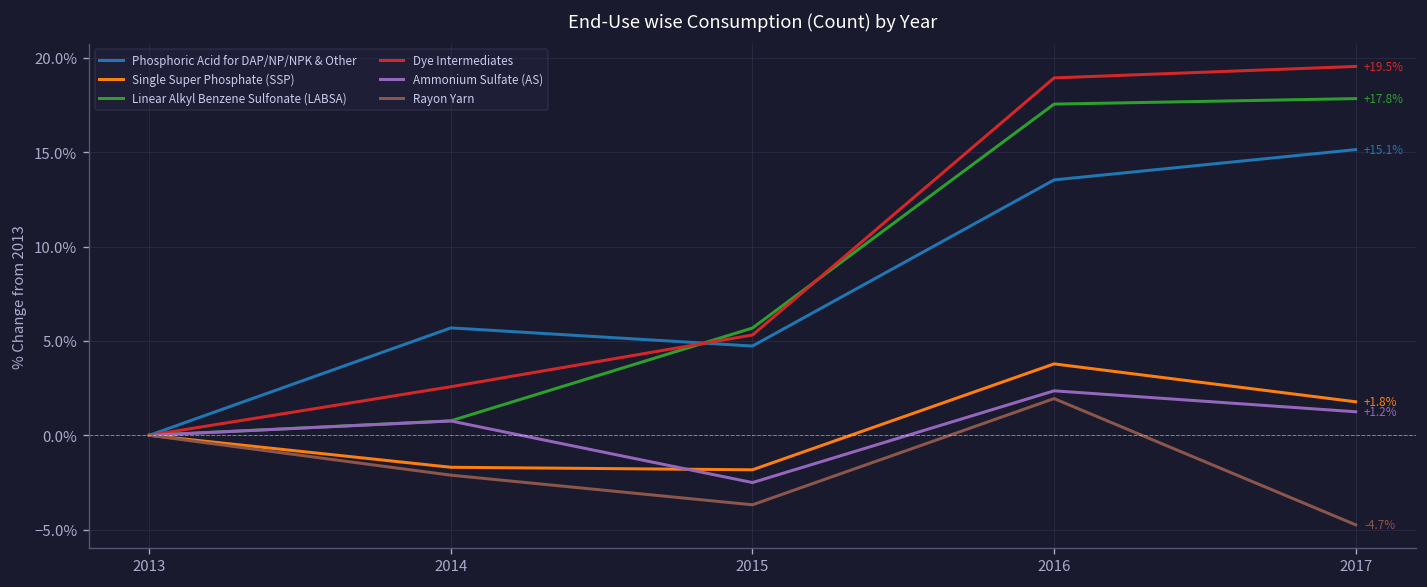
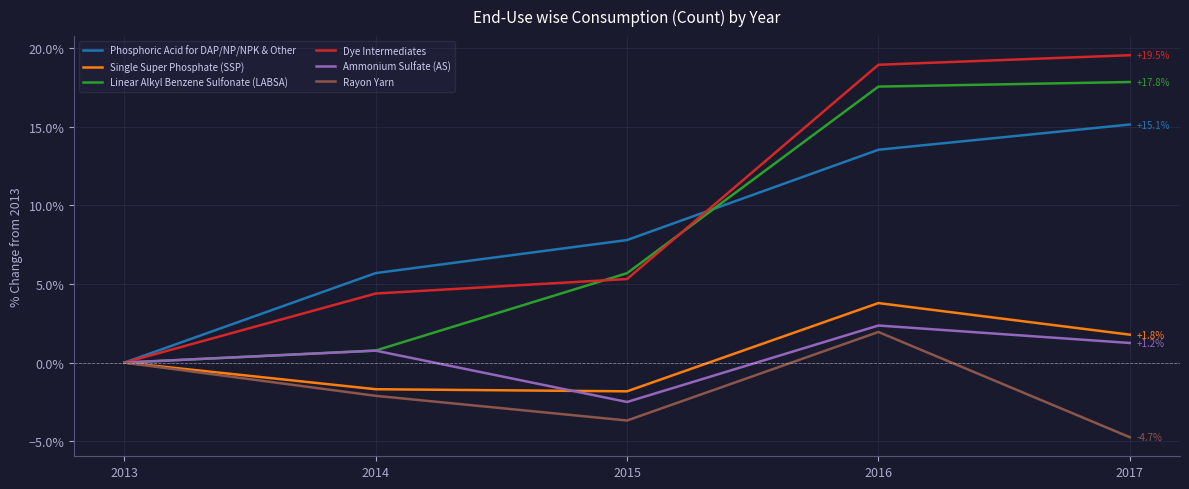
Dye Intermediates, 2014: 2.6% -> 4.4%
Phosphoric Acid for DAP/NP/NPK & Other, 2015: 4.7% -> 7.8%
